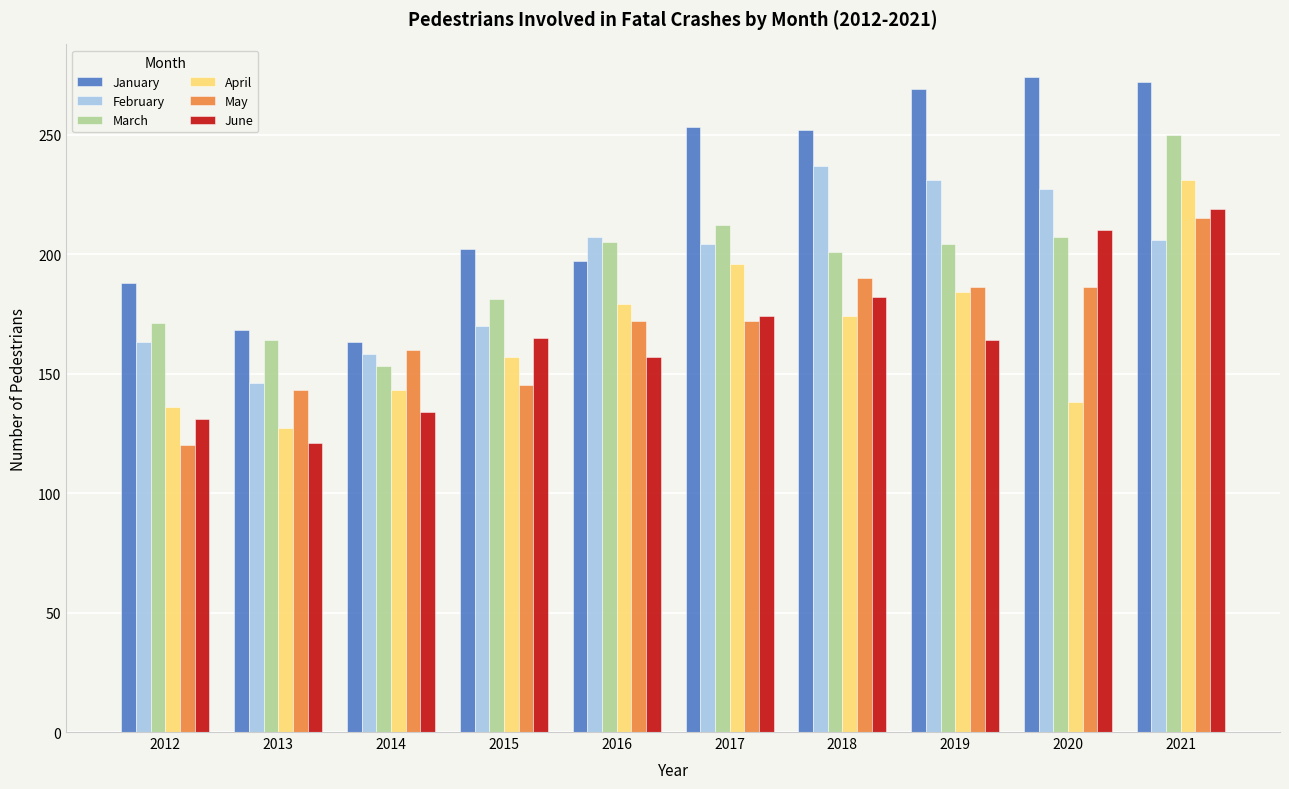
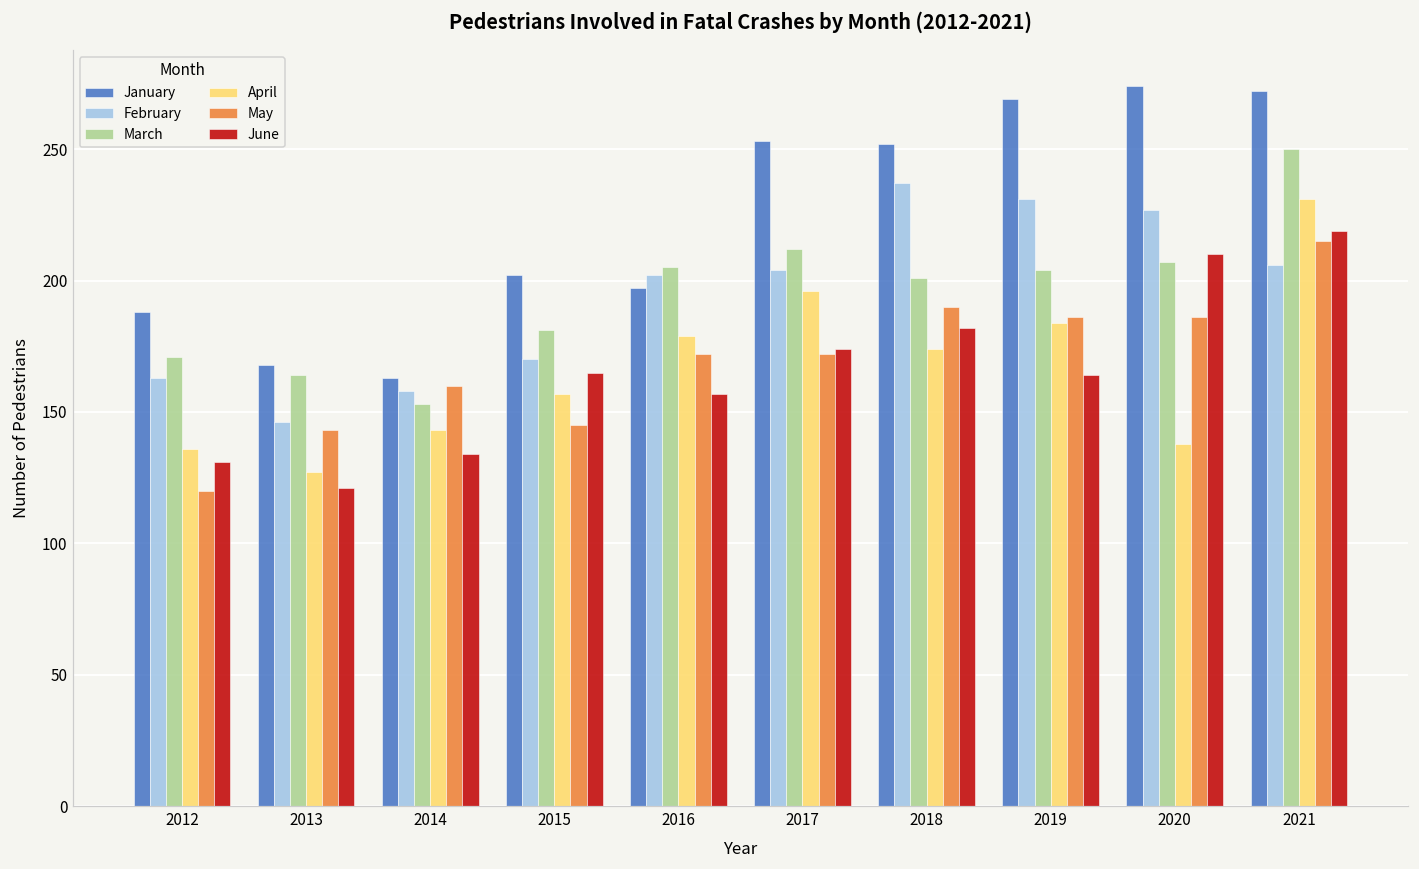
February, 2016: 207 -> 202
